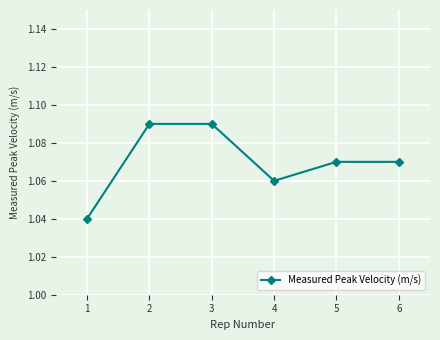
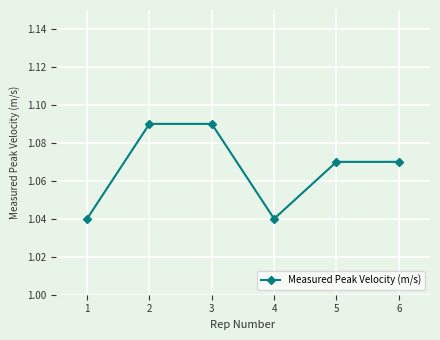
4: 1.06 -> 1.04
